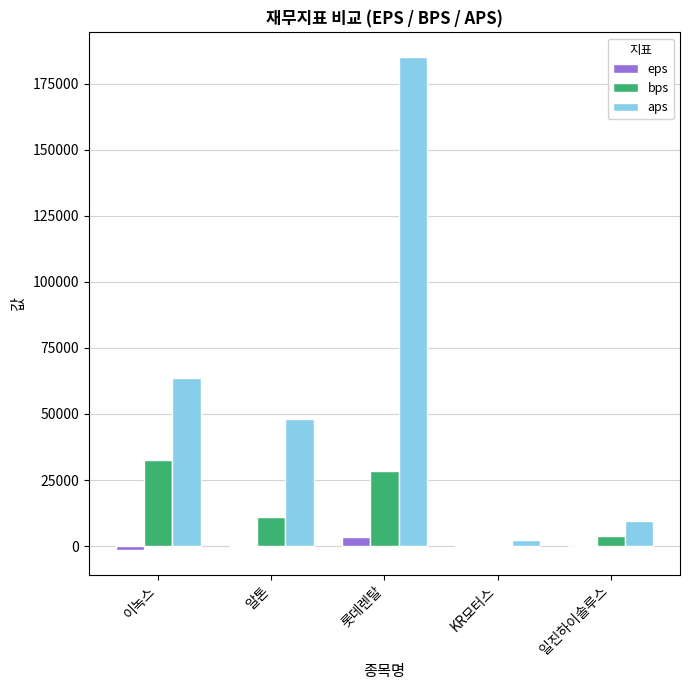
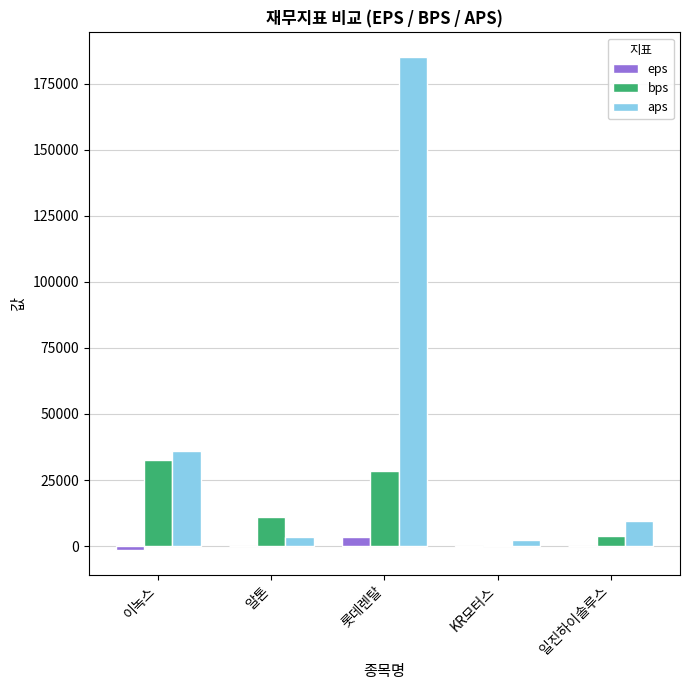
aps, 이녹스: 64000 -> 36000
aps, 알톤: 48000 -> 4000
